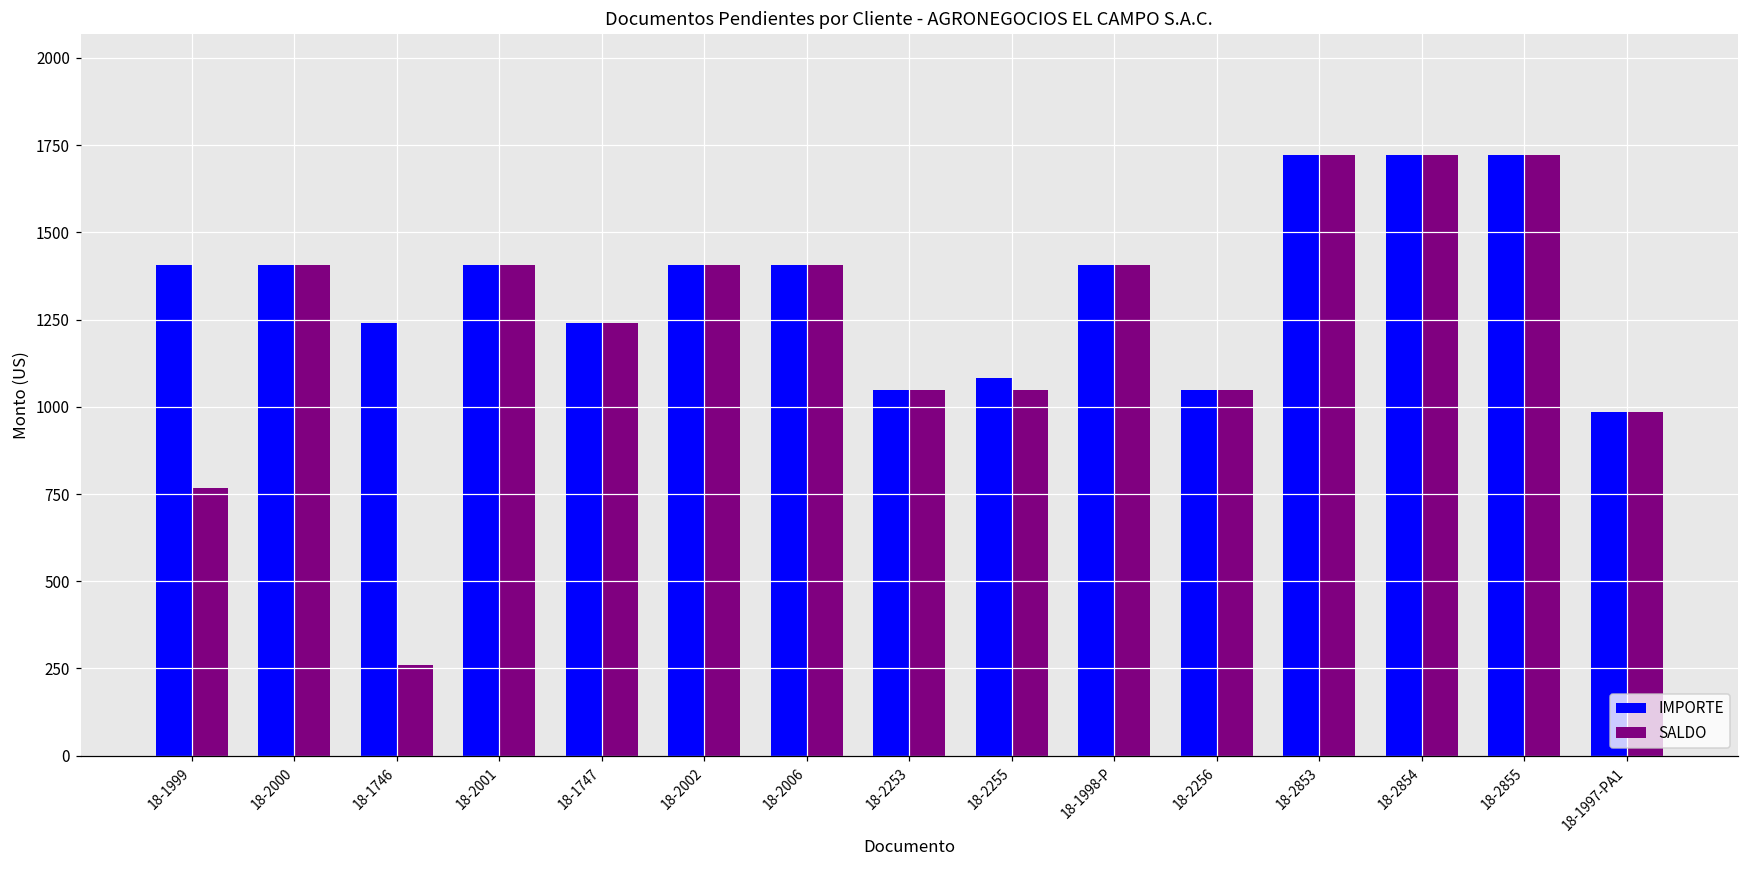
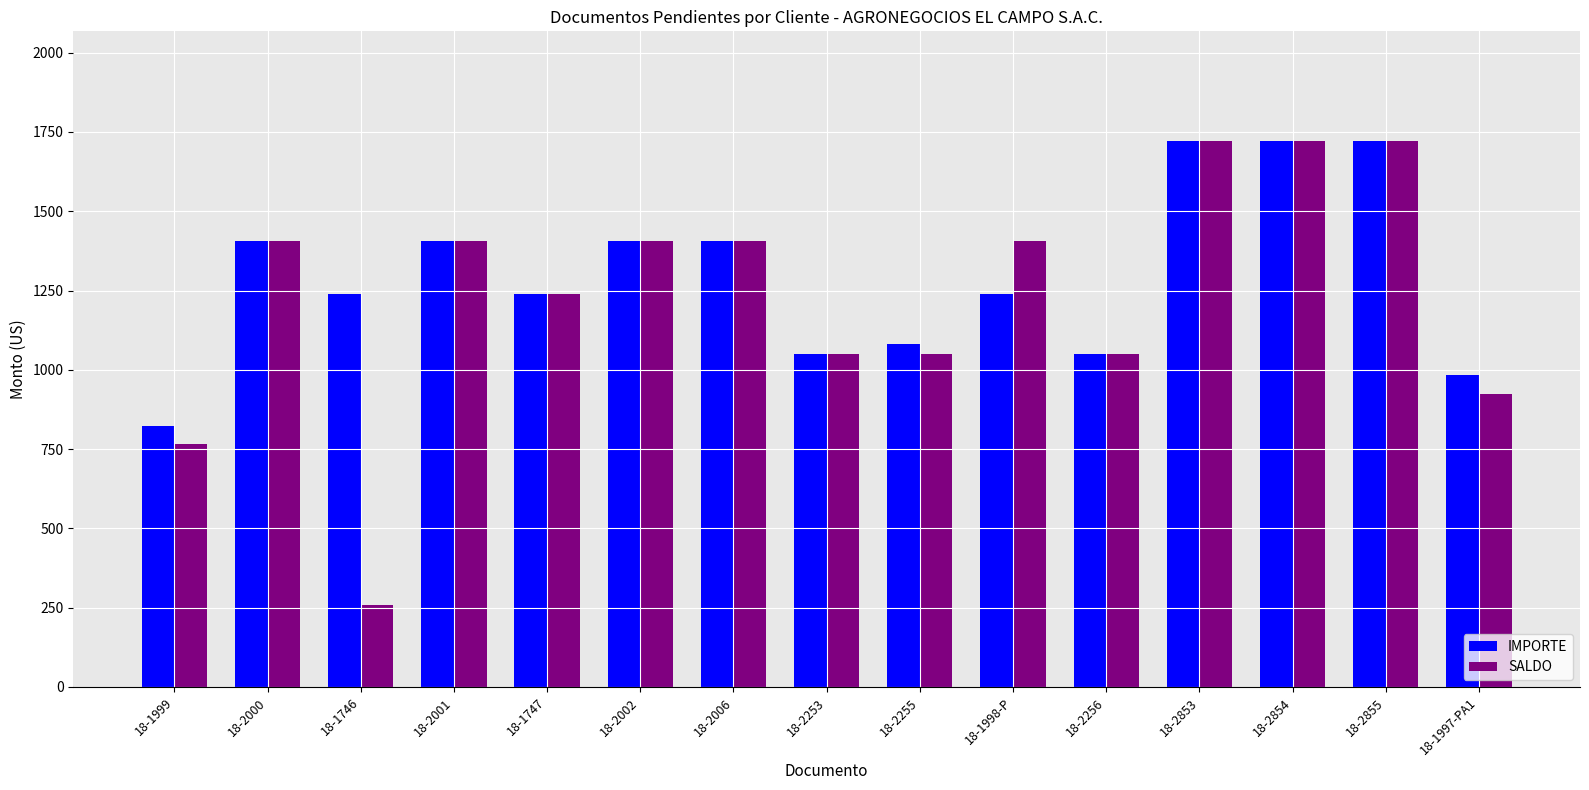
IMPORTE, 18-1999: 1410 -> 820
IMPORTE, 18-1998-P: 1410 -> 1240
SALDO, 18-1997-PA1: 990 -> 920
